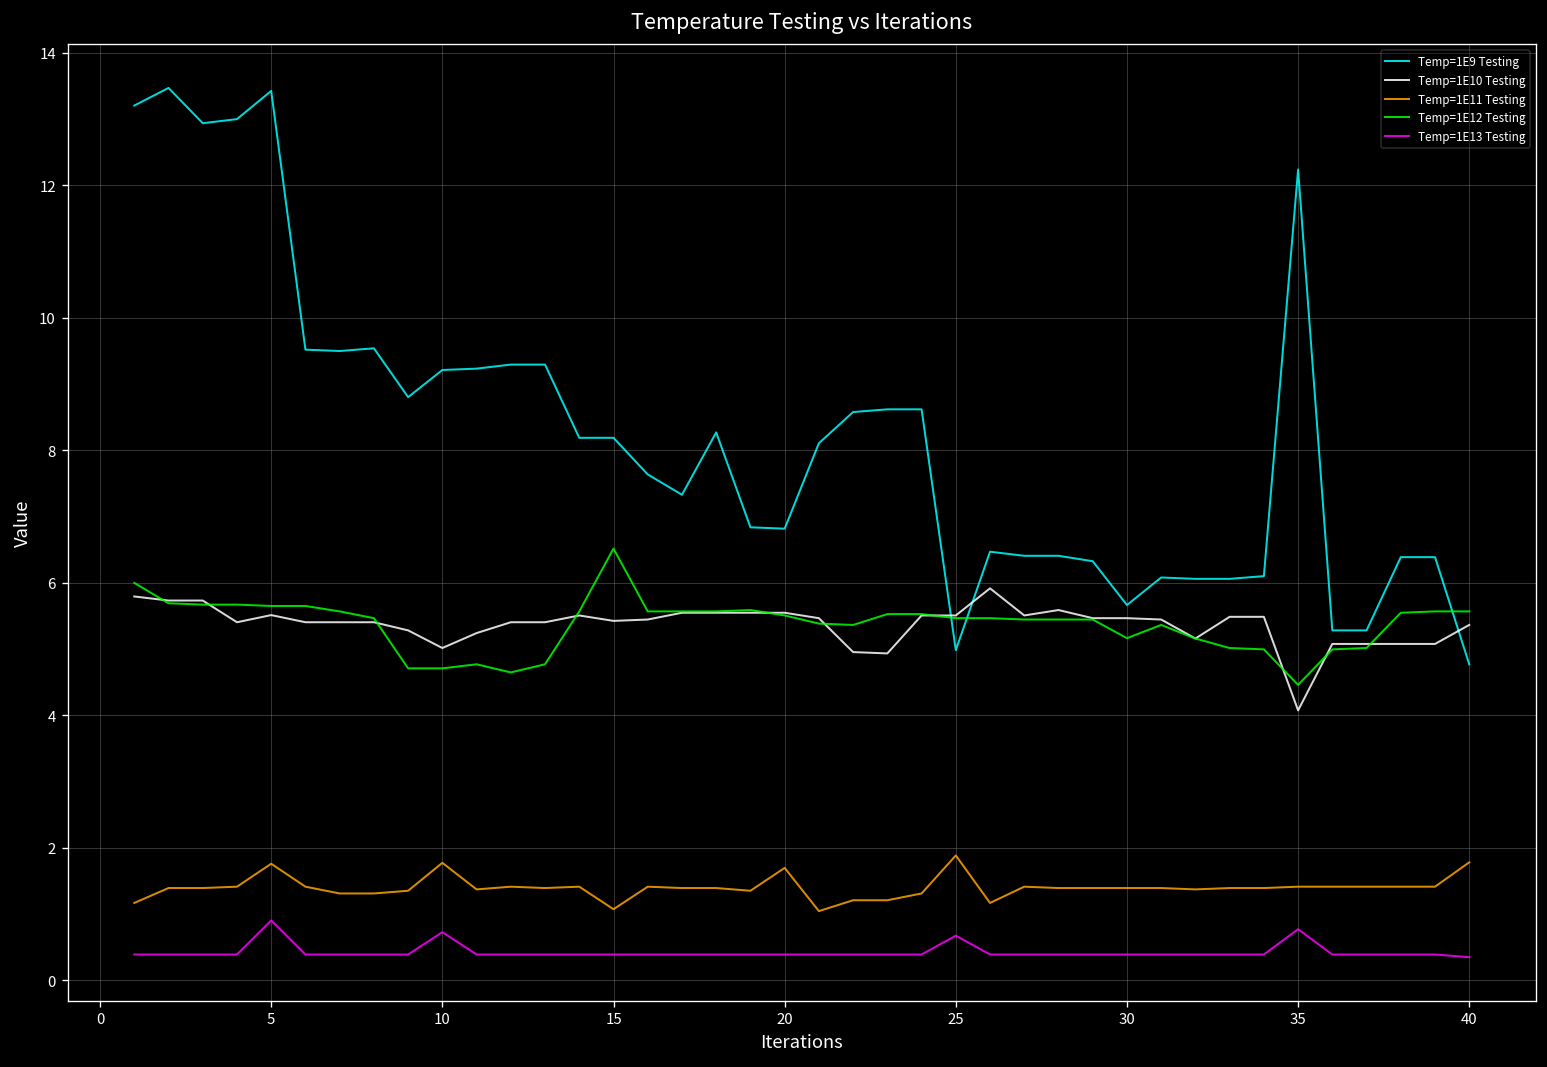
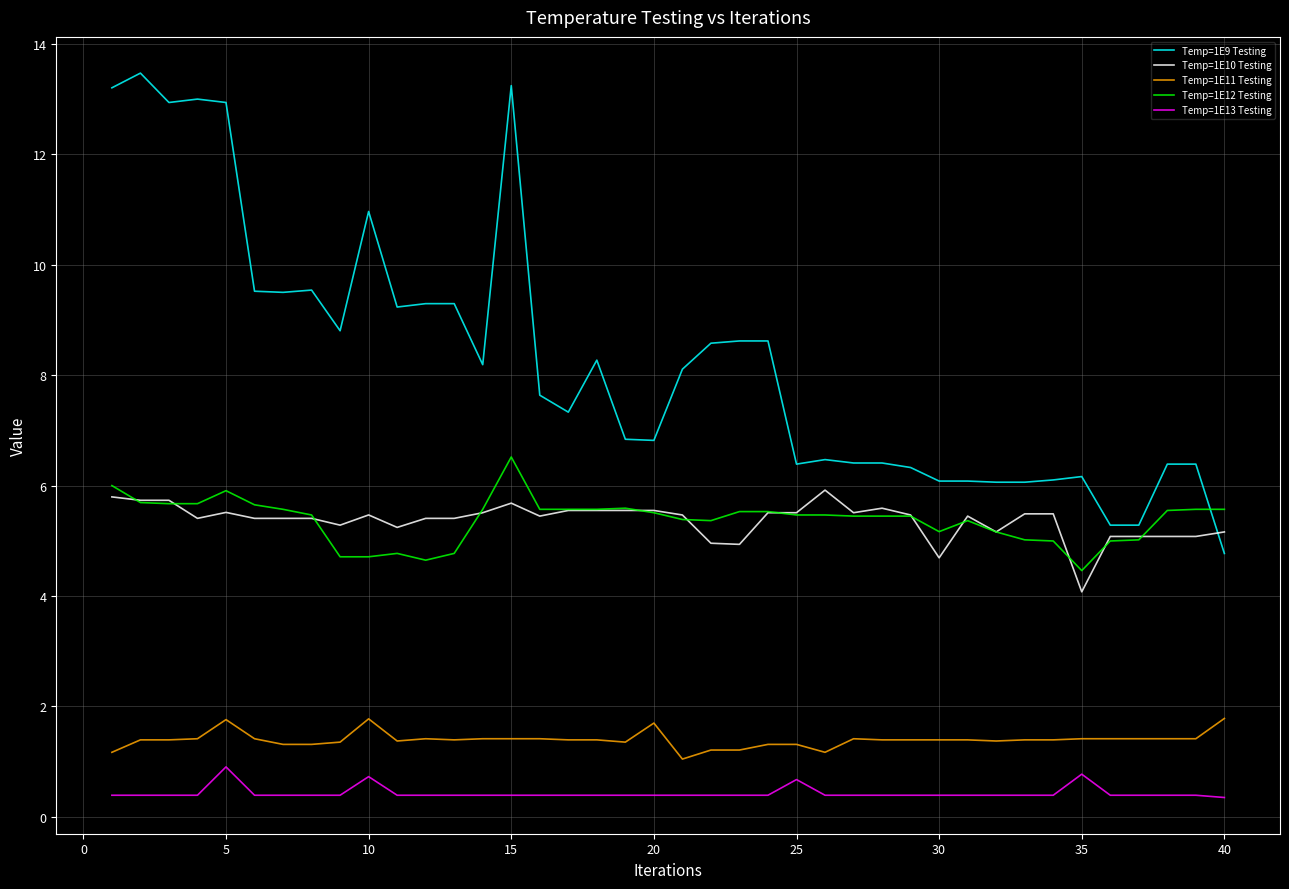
Temp=1E9 Testing, 5: 13.4 -> 12.9
Temp=1E12 Testing, 5: 5.7 -> 5.9
Temp=1E9 Testing, 10: 9.2 -> 11.0
Temp=1E10 Testing, 10: 5.0 -> 5.5
Temp=1E9 Testing, 15: 8.2 -> 13.2
Temp=1E10 Testing, 15: 5.4 -> 5.7
Temp=1E11 Testing, 15: 1.1 -> 1.4
Temp=1E9 Testing, 25: 5.0 -> 6.4
Temp=1E11 Testing, 25: 1.9 -> 1.3
Temp=1E9 Testing, 30: 5.7 -> 6.1
Temp=1E10 Testing, 30: 5.5 -> 4.7
Temp=1E9 Testing, 35: 12.2 -> 6.2
Temp=1E10 Testing, 40: 5.4 -> 5.2
